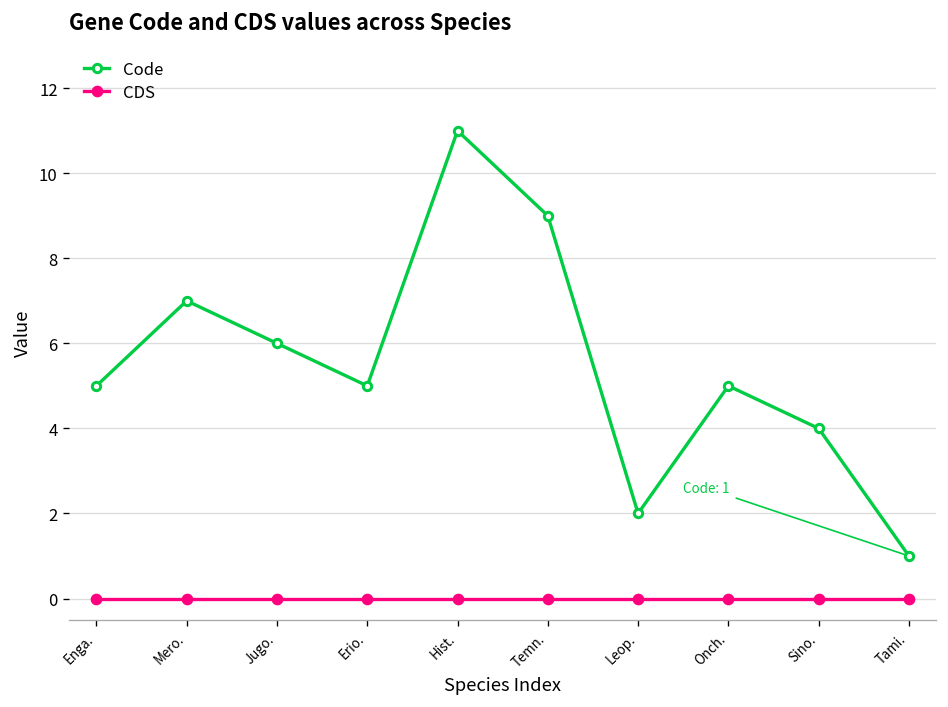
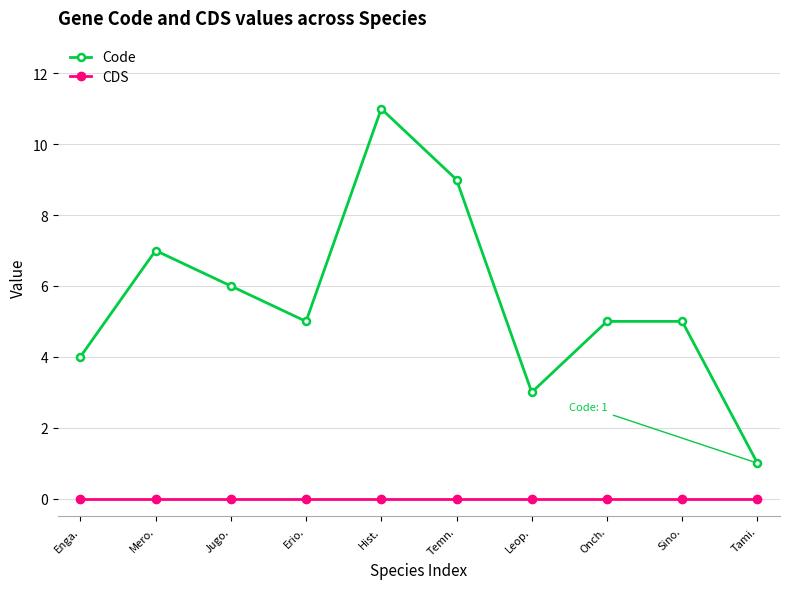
Code, Enga.: 5 -> 4
Code, Leop.: 2 -> 3
Code, Sino.: 4 -> 5
